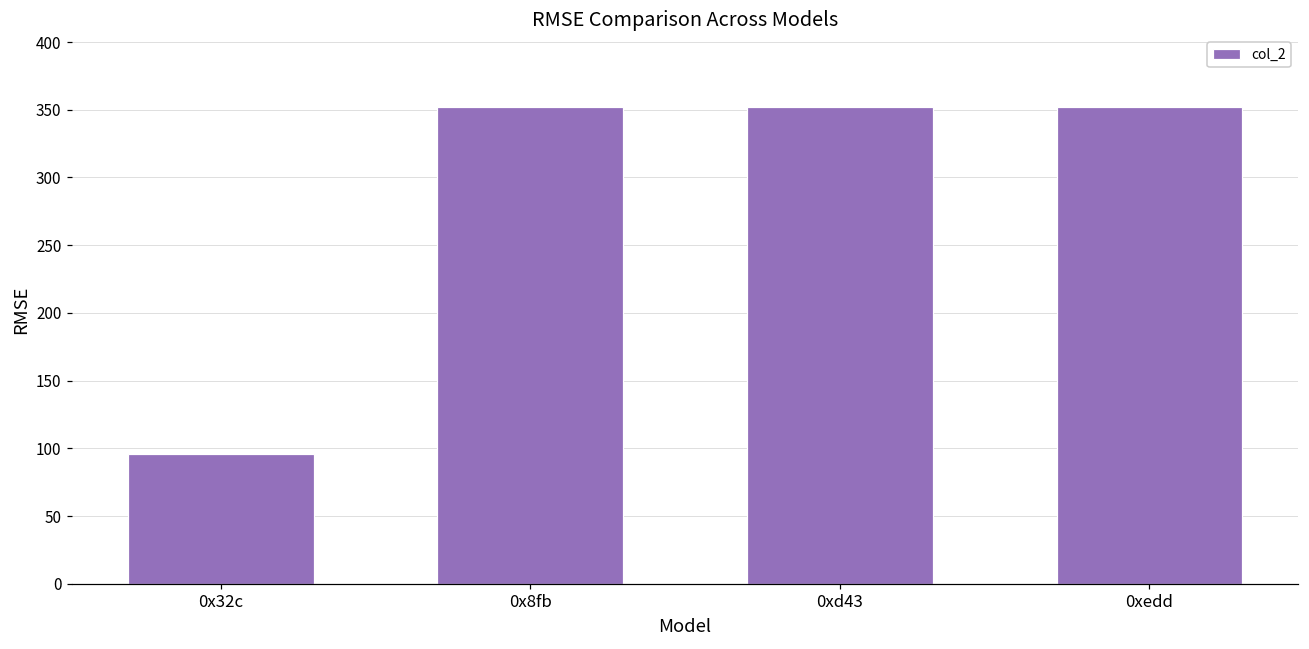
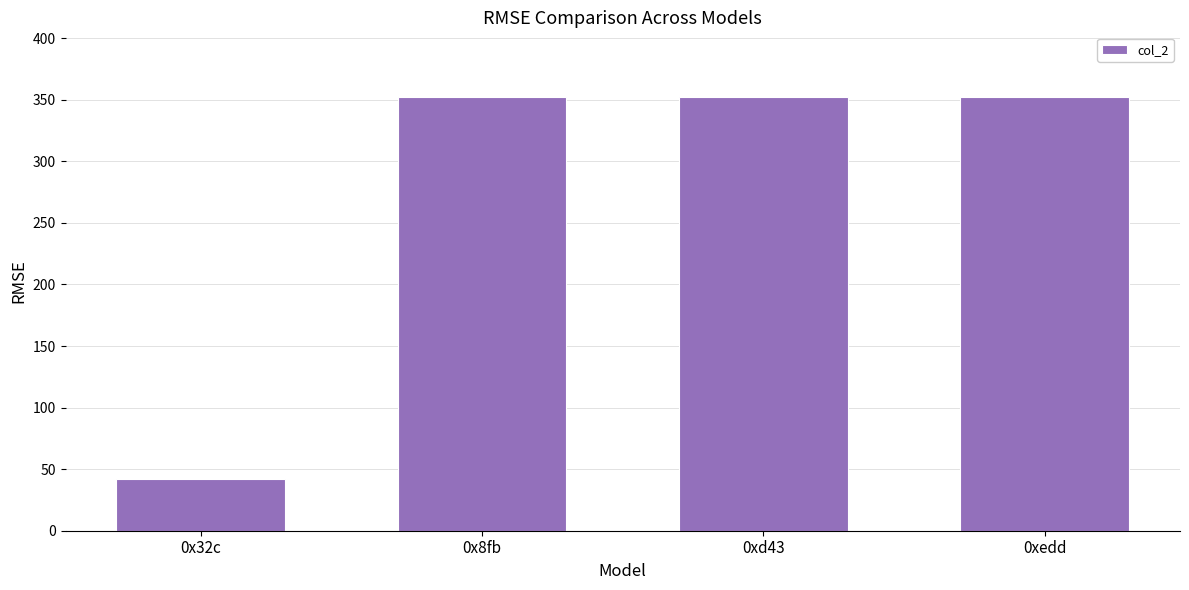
0x32c: 96 -> 42
